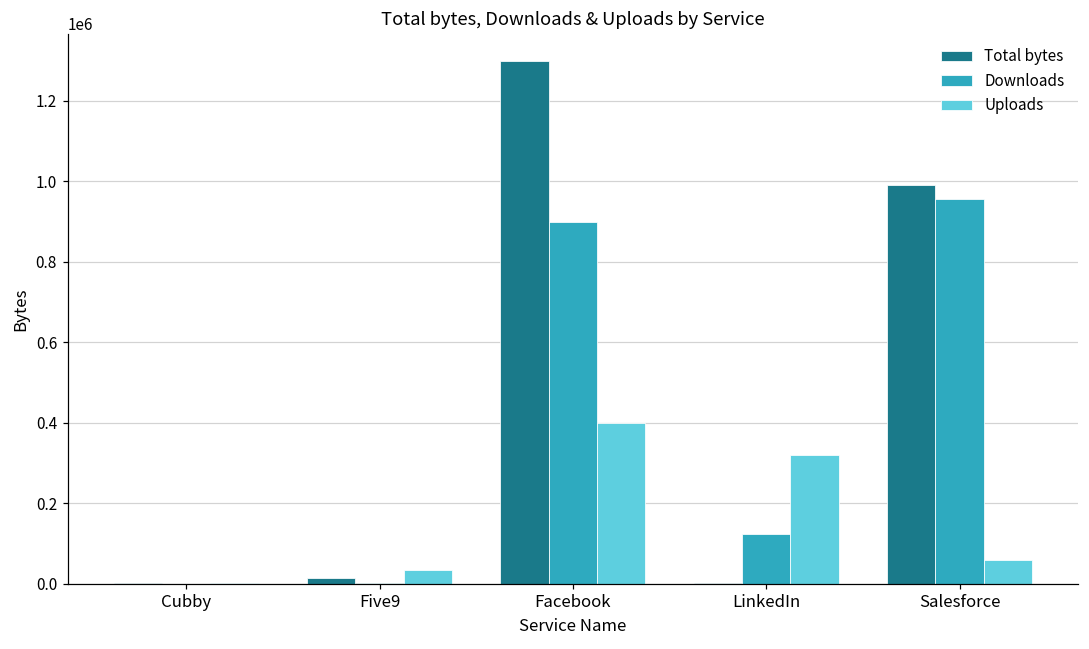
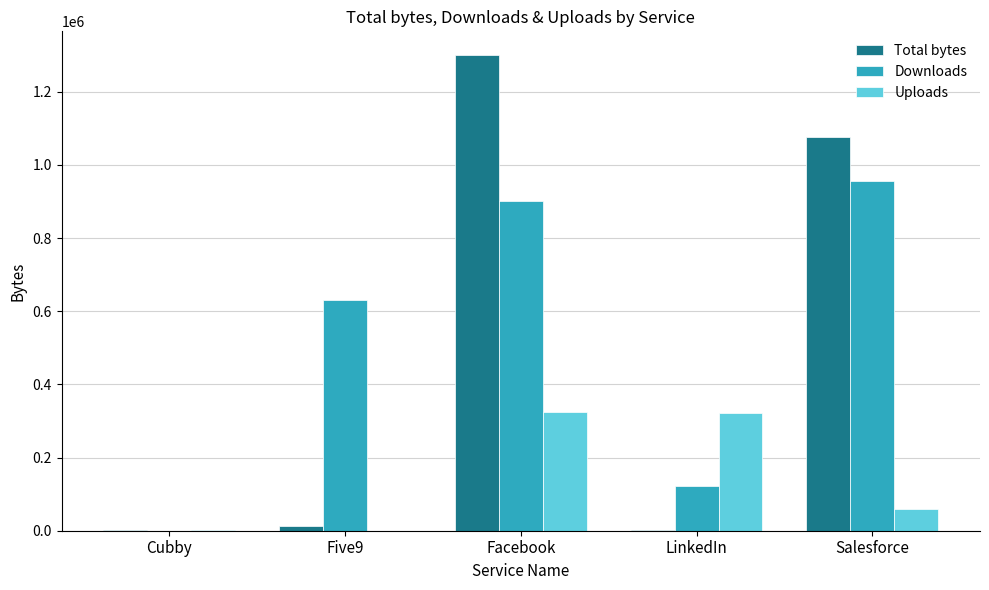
Downloads, Five9: 0 -> 630000
Uploads, Five9: 30000 -> 0
Uploads, Facebook: 400000 -> 320000
Total bytes, Salesforce: 990000 -> 1080000
